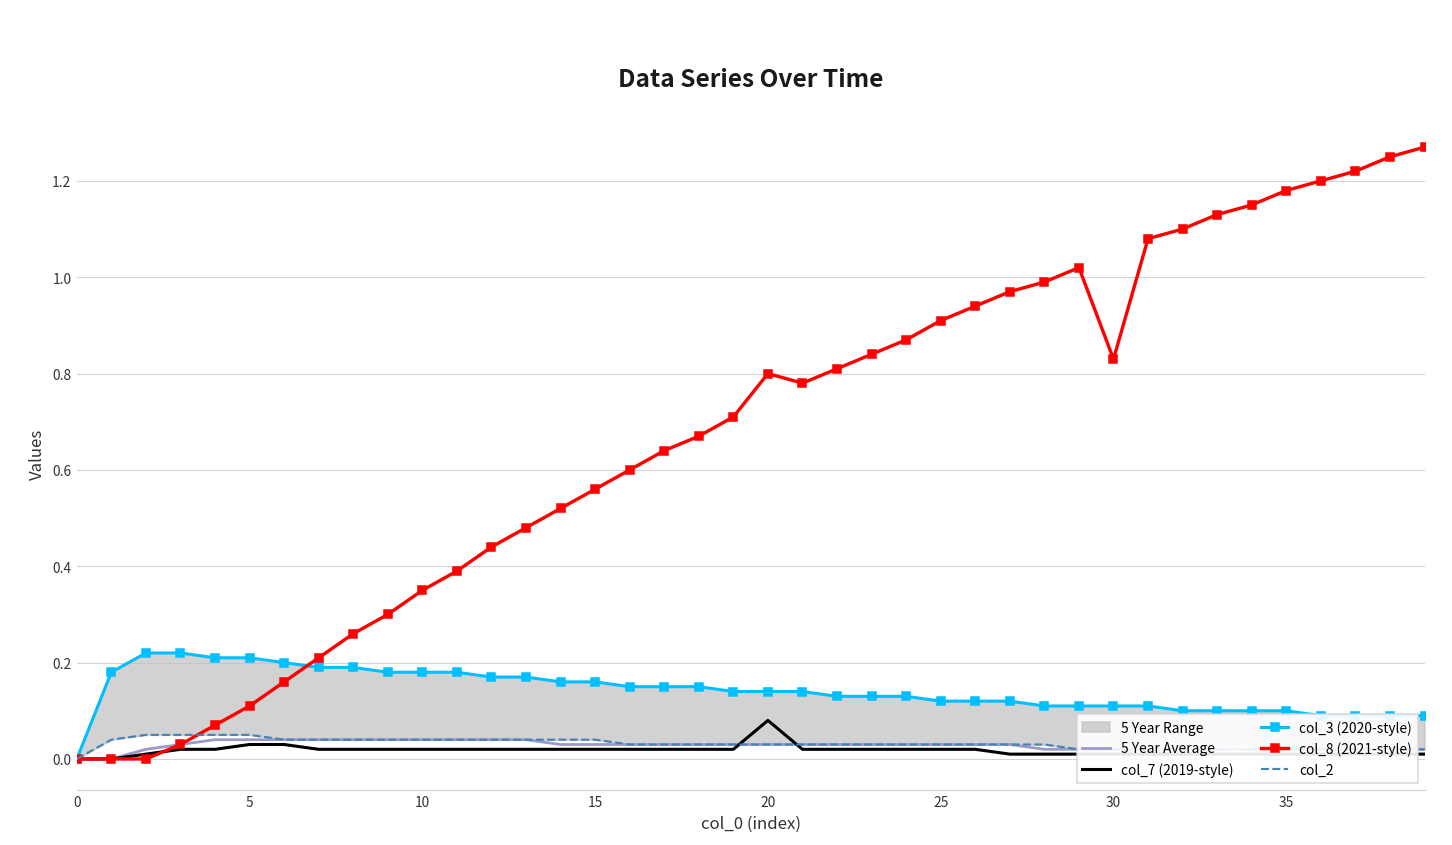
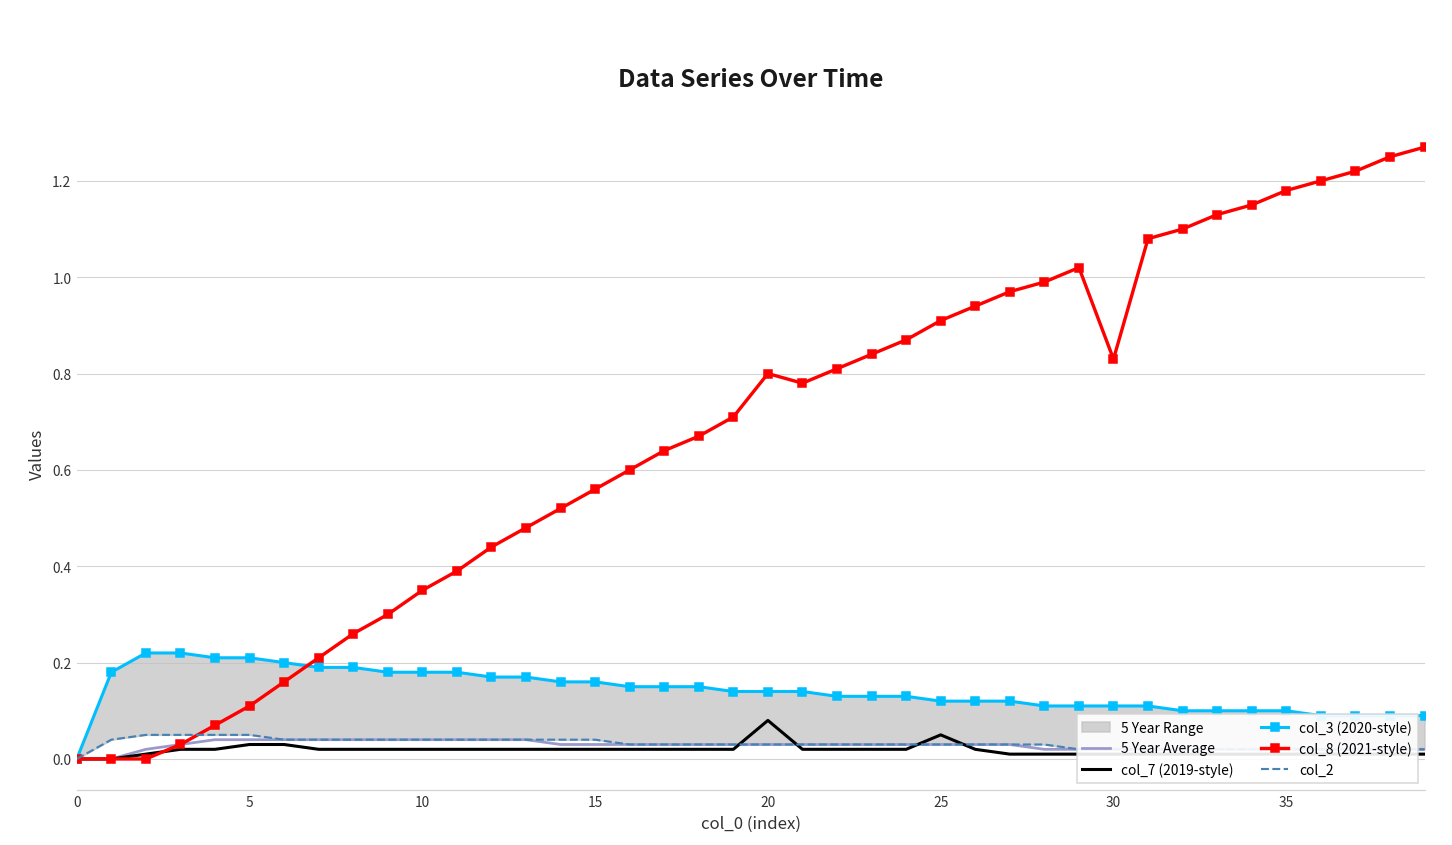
col_7 (2019-style), 25: 0.02 -> 0.05
